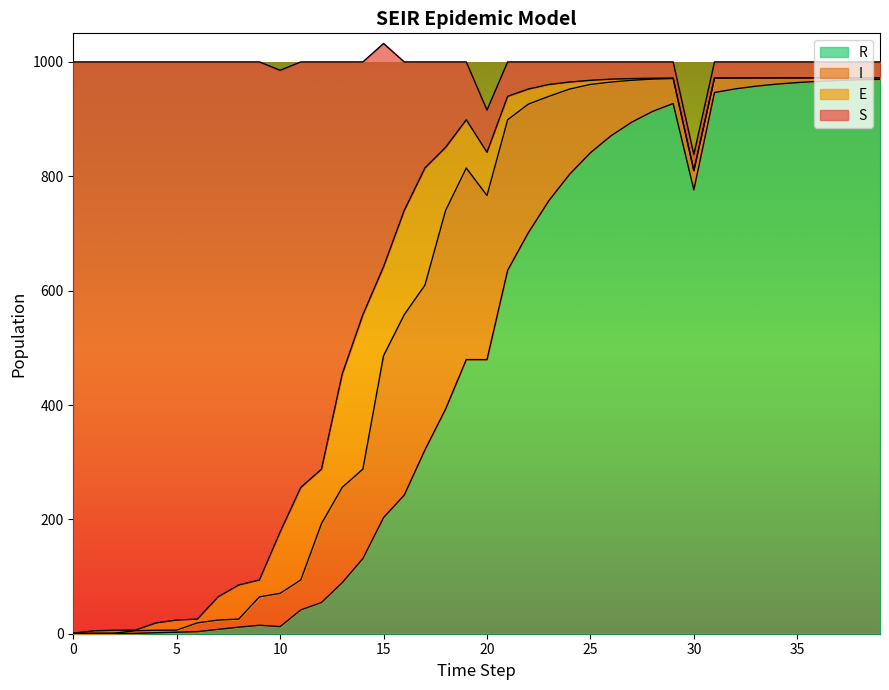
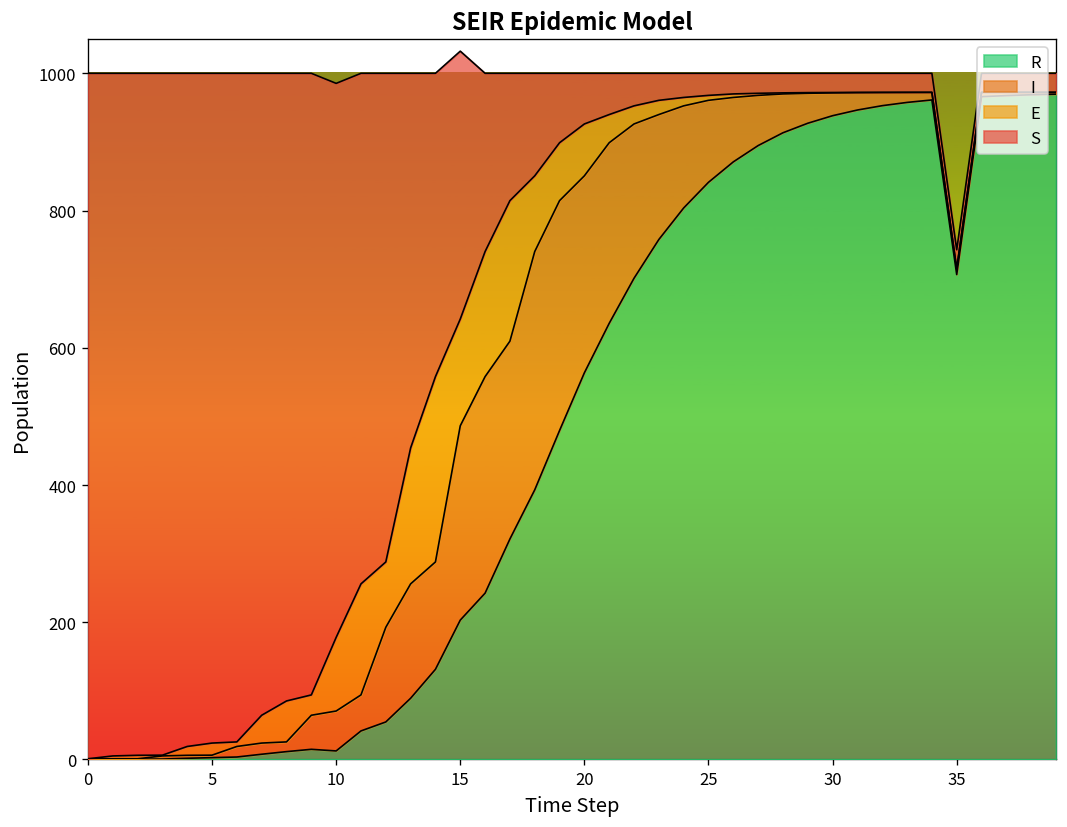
R, 20: 480 -> 560
R, 30: 780 -> 940
R, 35: 960 -> 710
